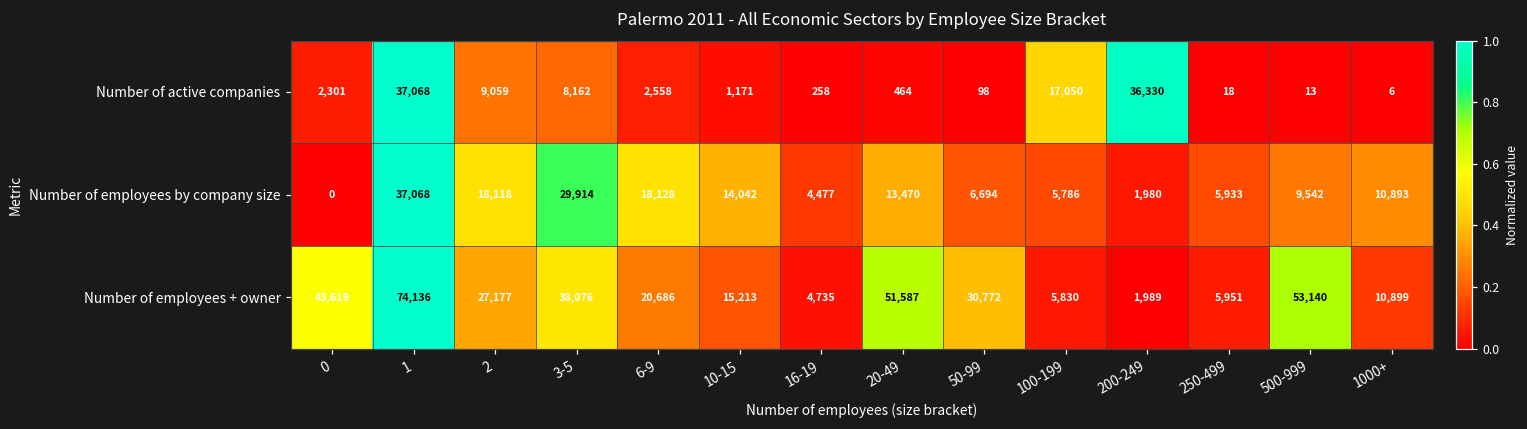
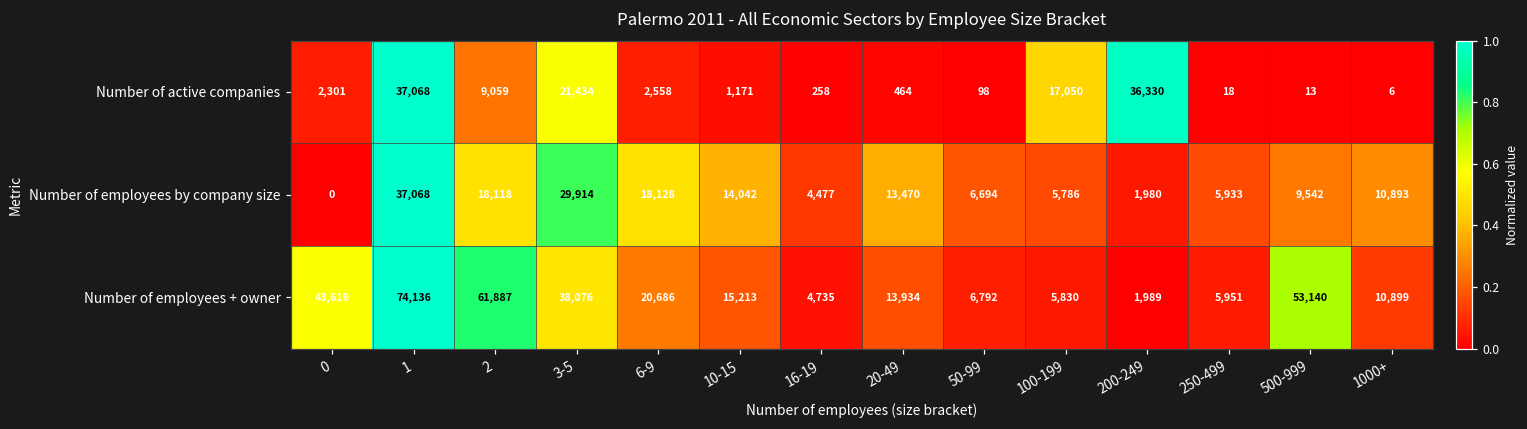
Number of active companies, 3-5: 8,162 -> 21,434
Number of employees + owner, 2: 27,177 -> 61,887
Number of employees + owner, 20-49: 51,587 -> 13,934
Number of employees + owner, 50-99: 30,772 -> 6,792
